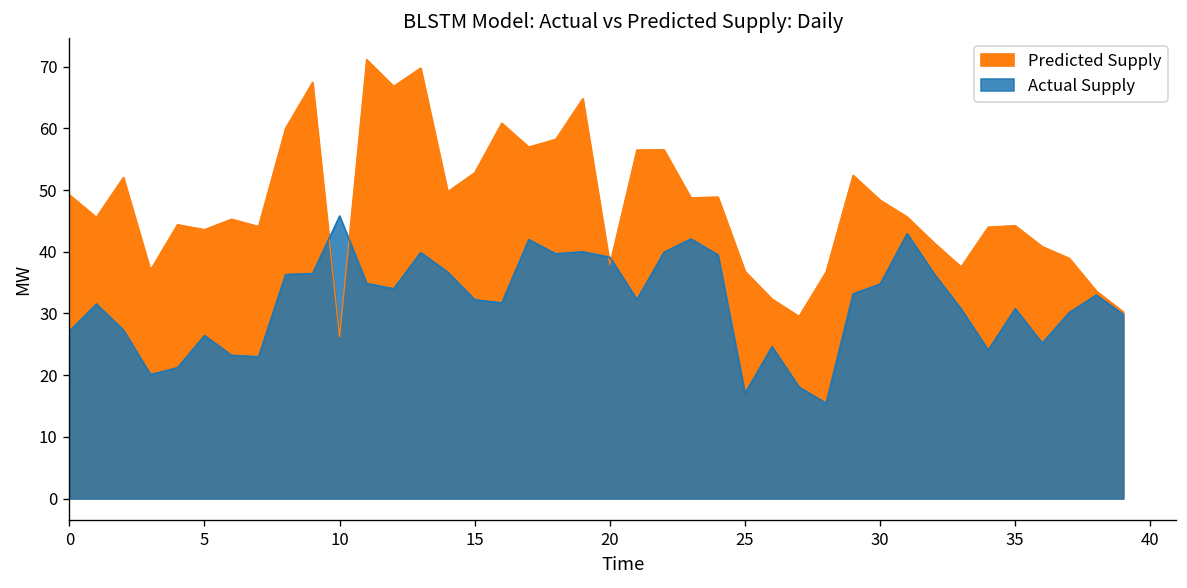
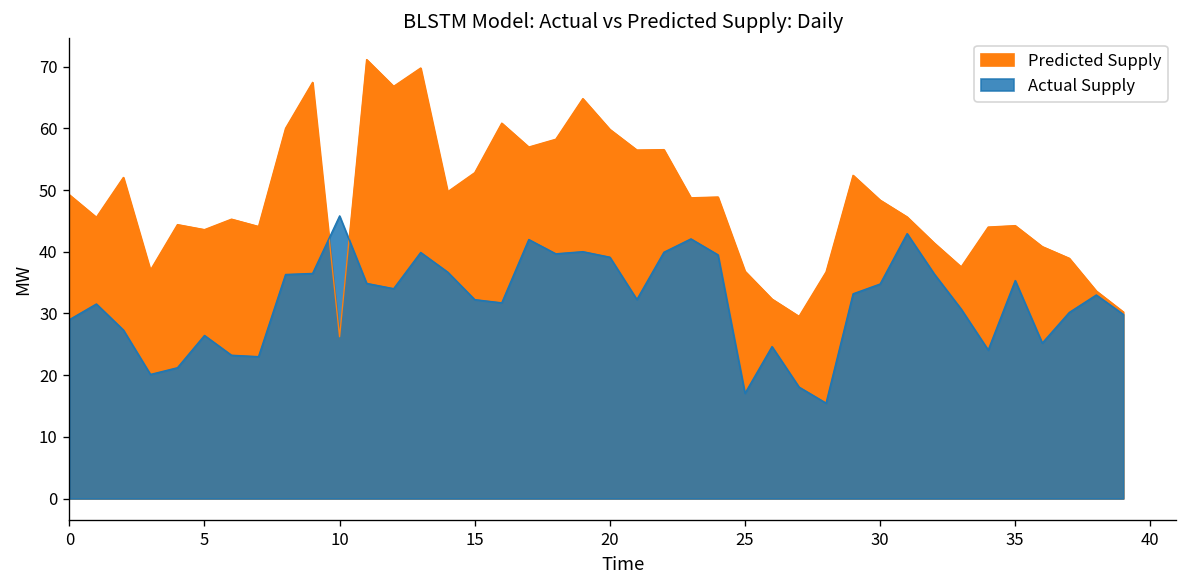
Actual Supply, 0: 27 -> 29
Predicted Supply, 20: 38 -> 60
Actual Supply, 35: 31 -> 35
